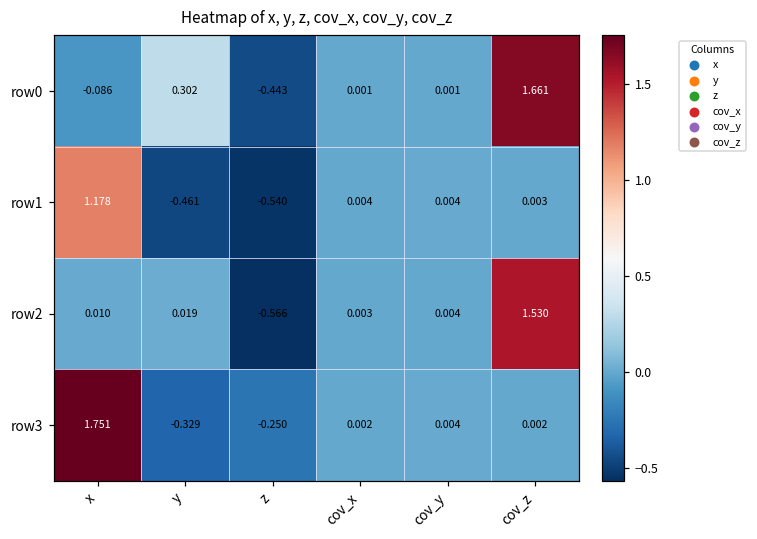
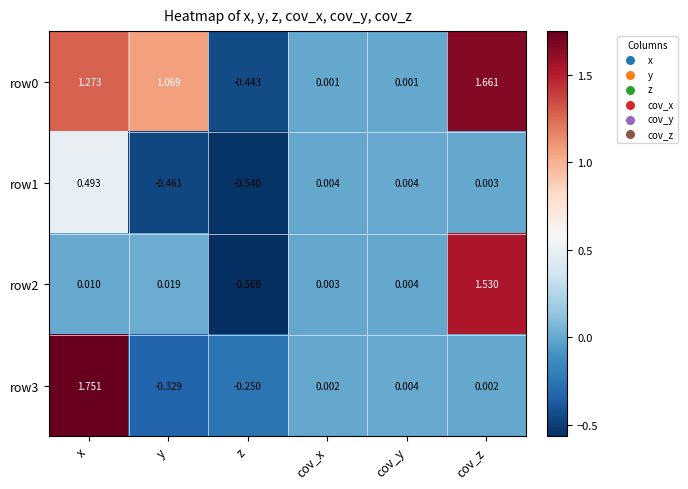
row0, x: -0.086 -> 1.273
row0, y: 0.302 -> 1.069
row1, x: 1.178 -> 0.493
